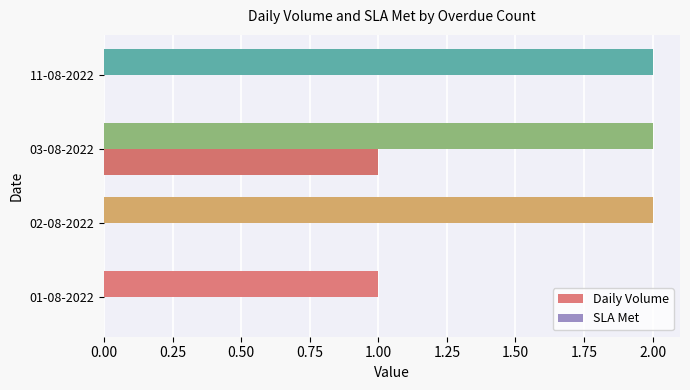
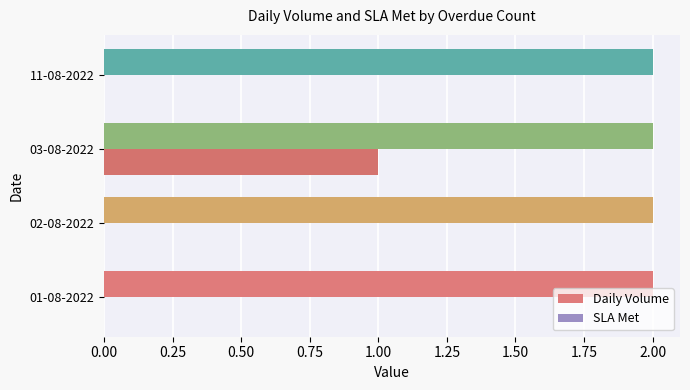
Daily Volume, 01-08-2022: 1 -> 2
